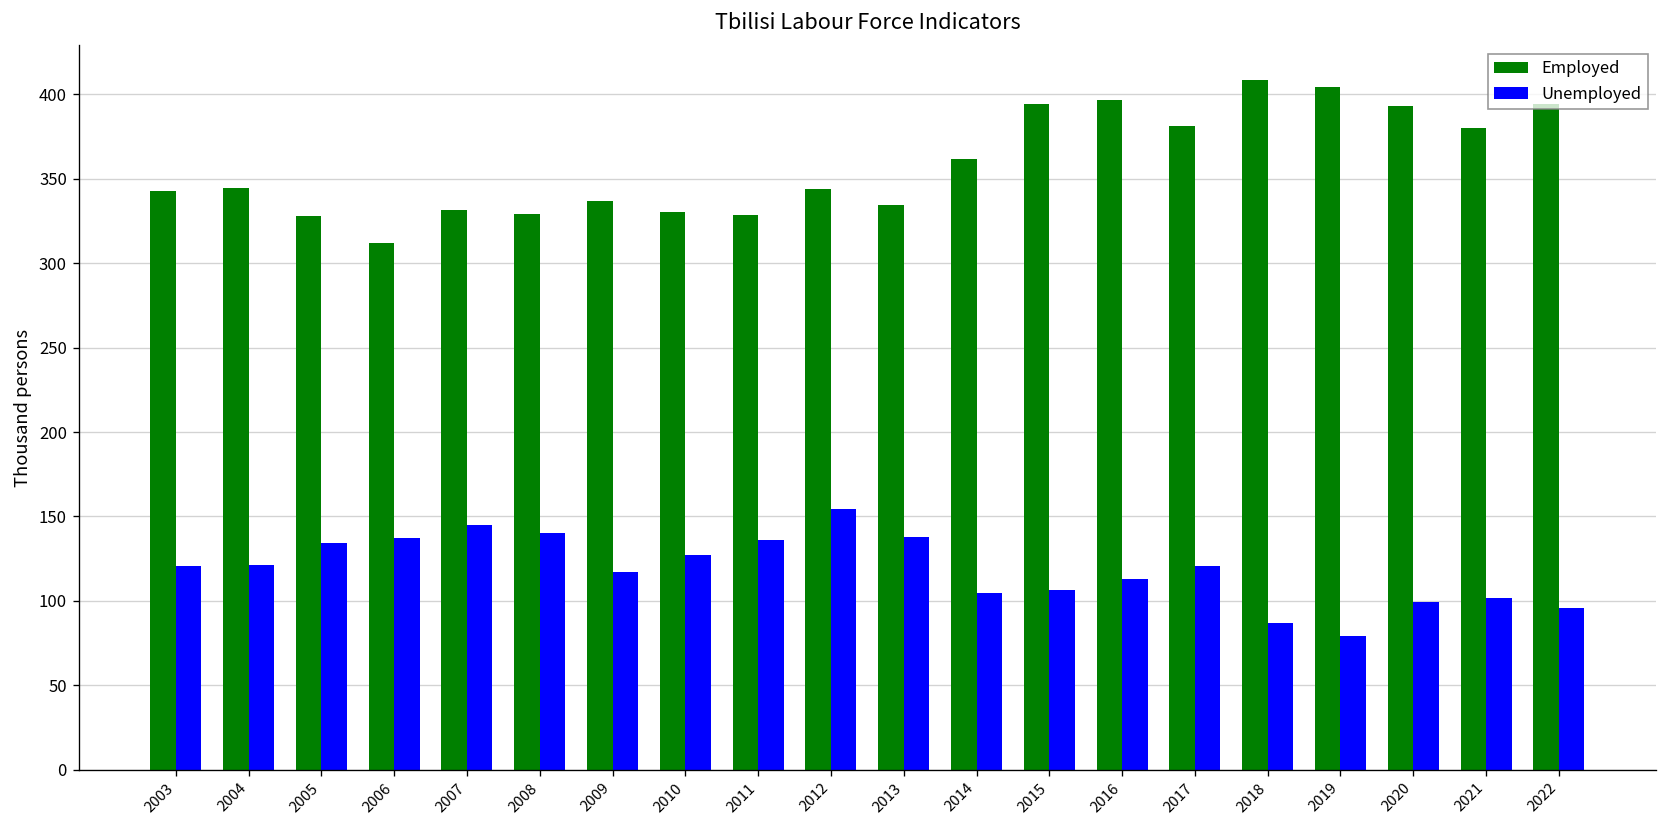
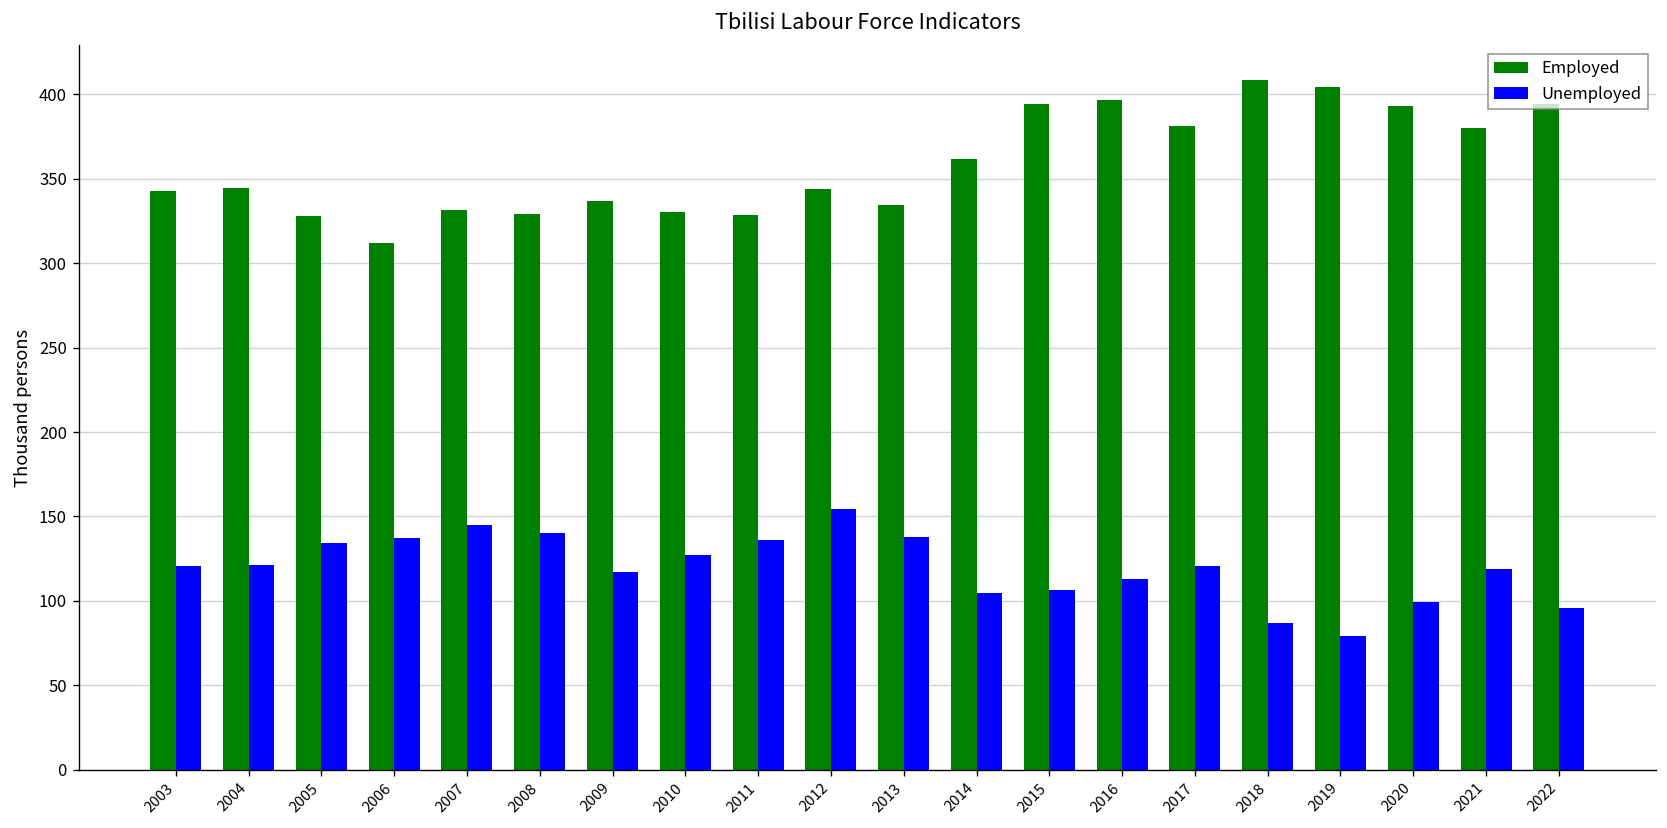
Unemployed, 2021: 102 -> 119
